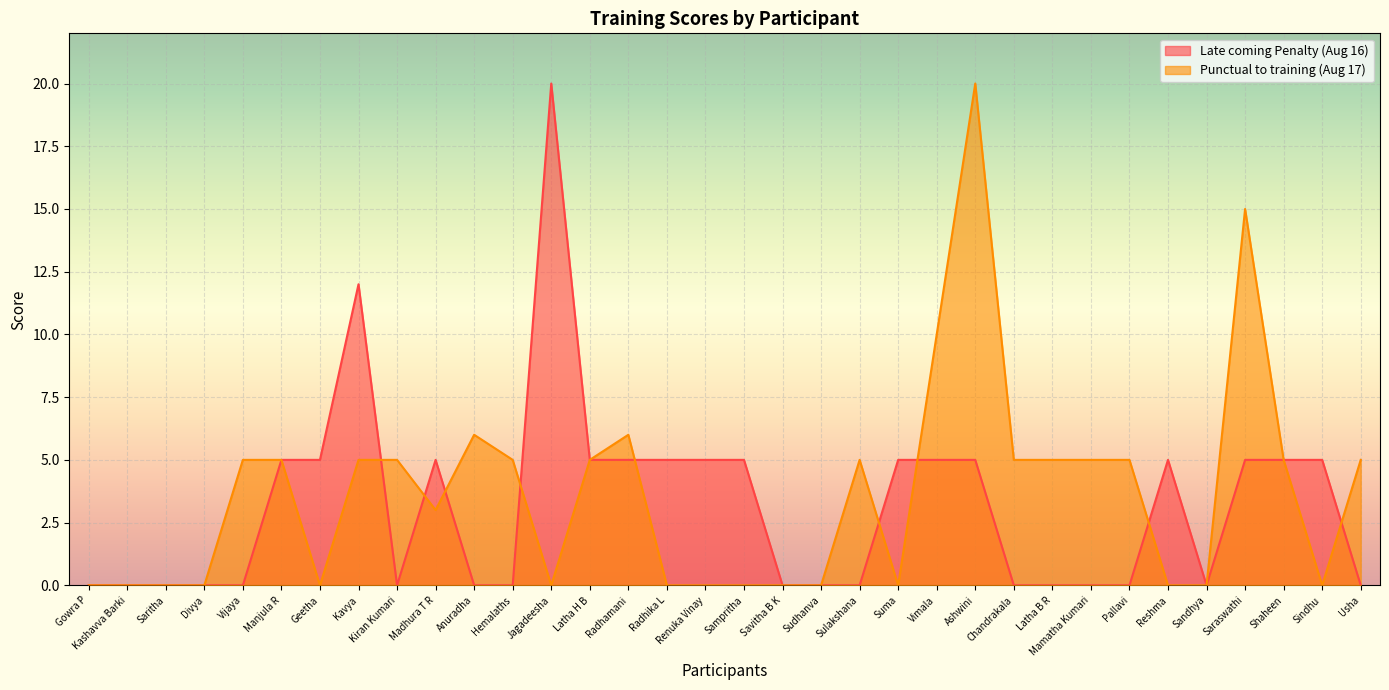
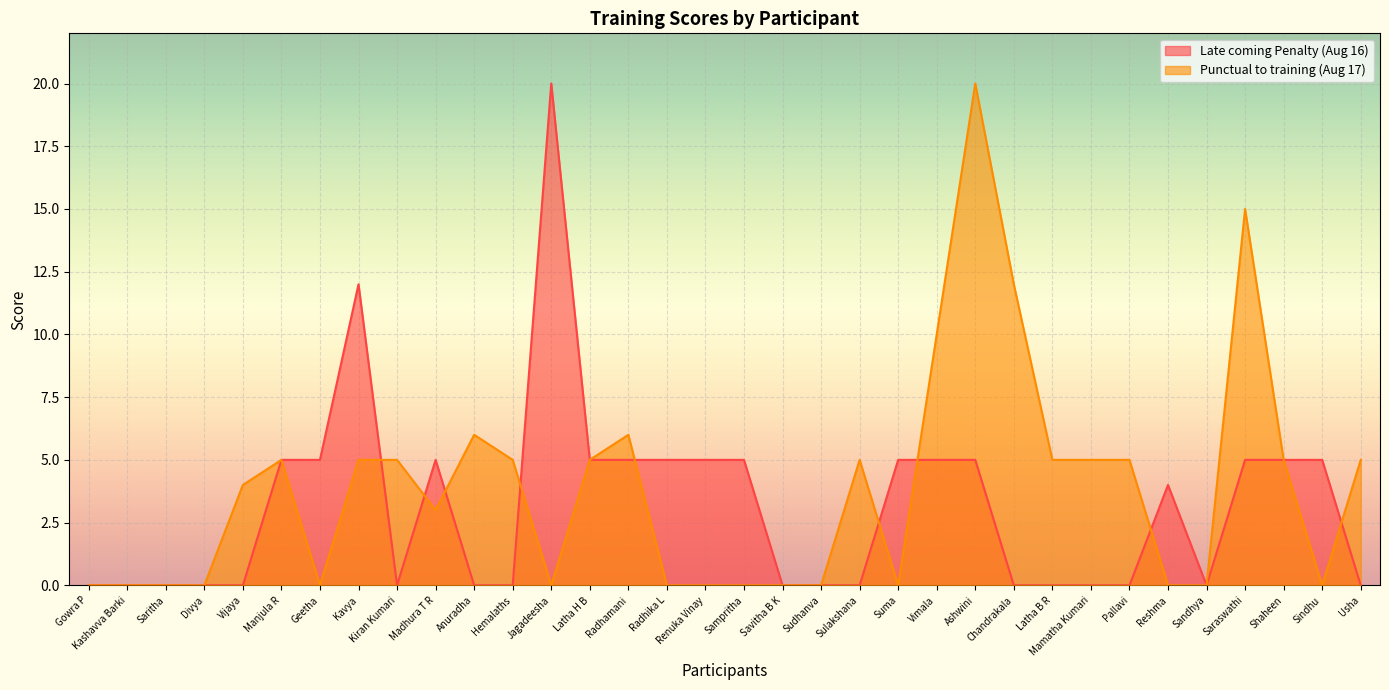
Punctual to training (Aug 17), Vijaya: 5 -> 4
Punctual to training (Aug 17), Chandrakala: 5 -> 12
Late coming Penalty (Aug 16), Reshma: 5 -> 4
